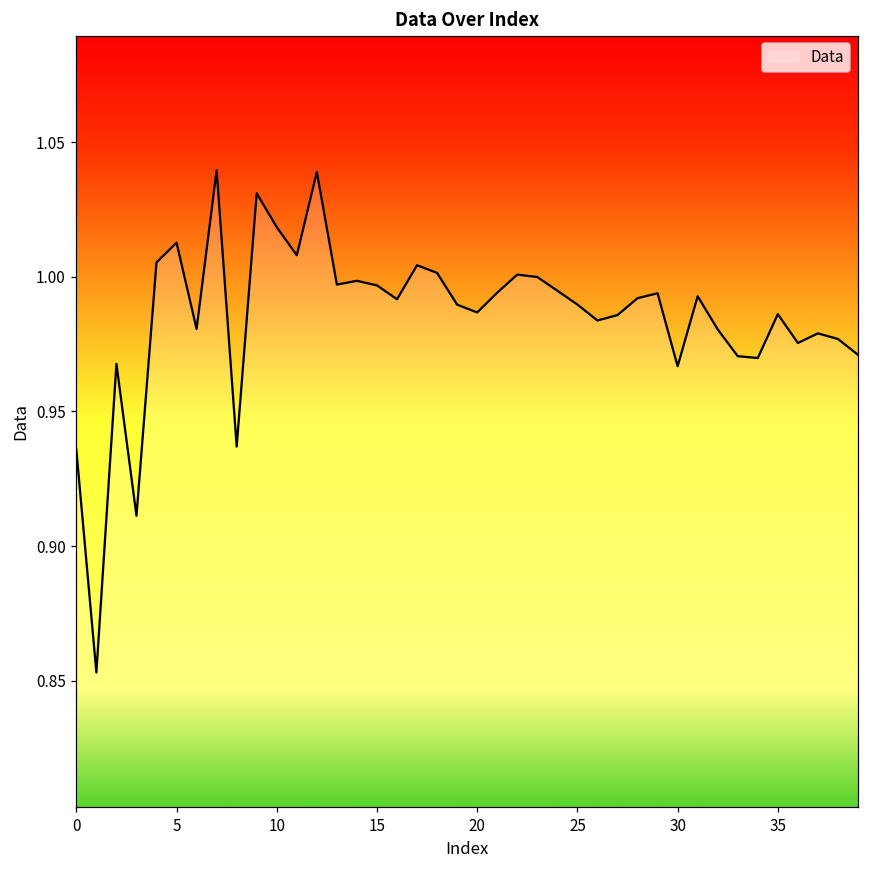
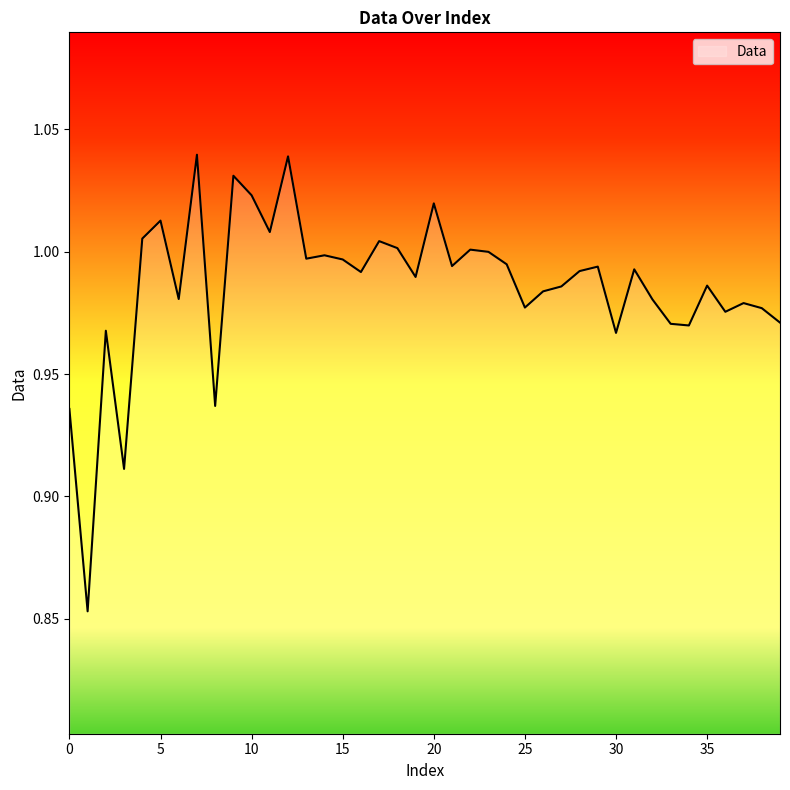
10: 1.018 -> 1.023
20: 0.987 -> 1.020
25: 0.990 -> 0.977
